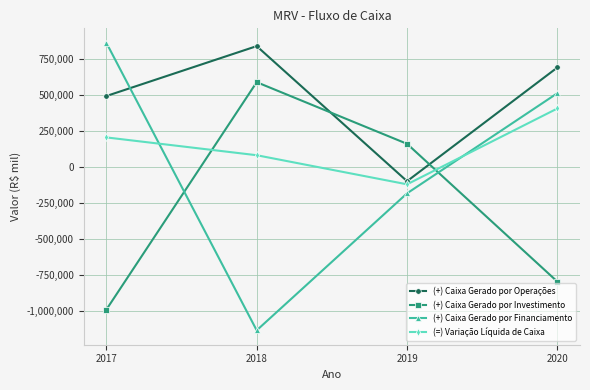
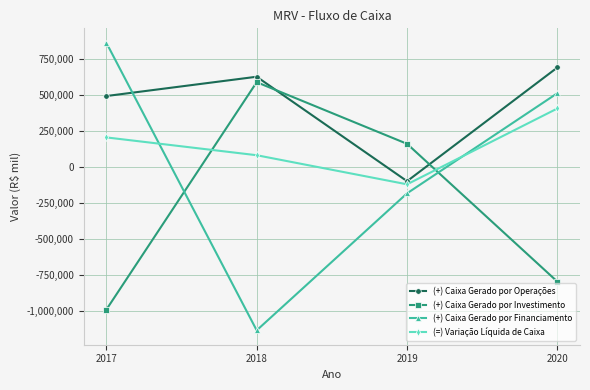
(+) Caixa Gerado por Operações, 2018: 840,000 -> 630,000
